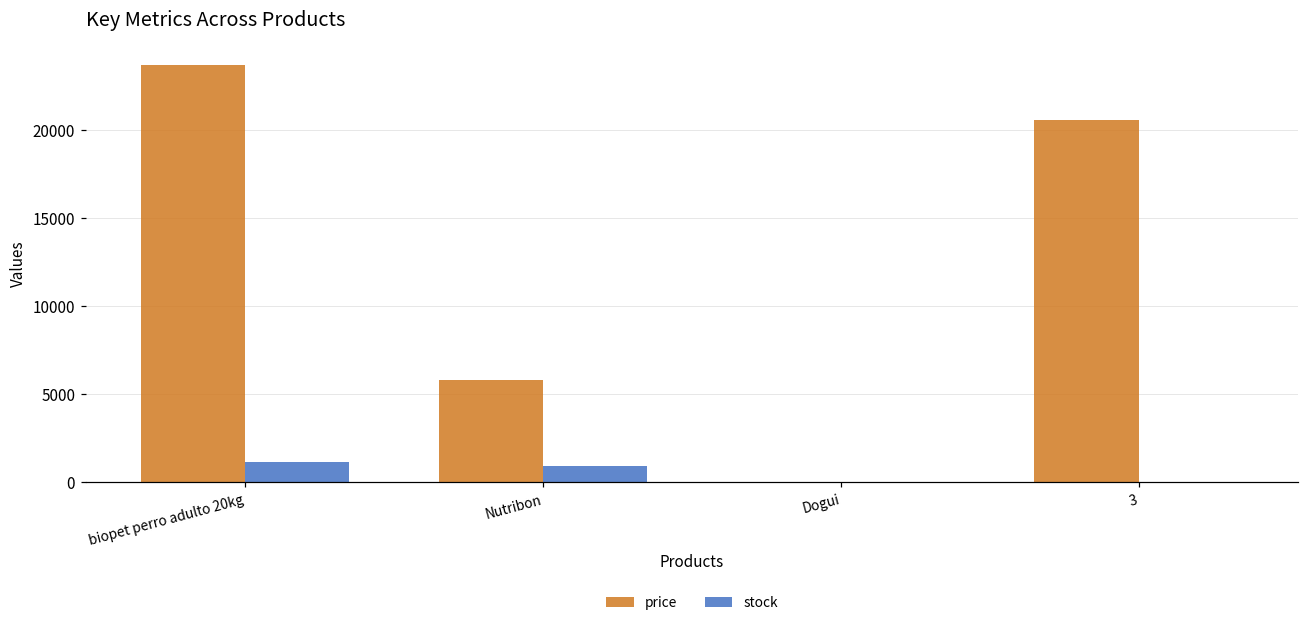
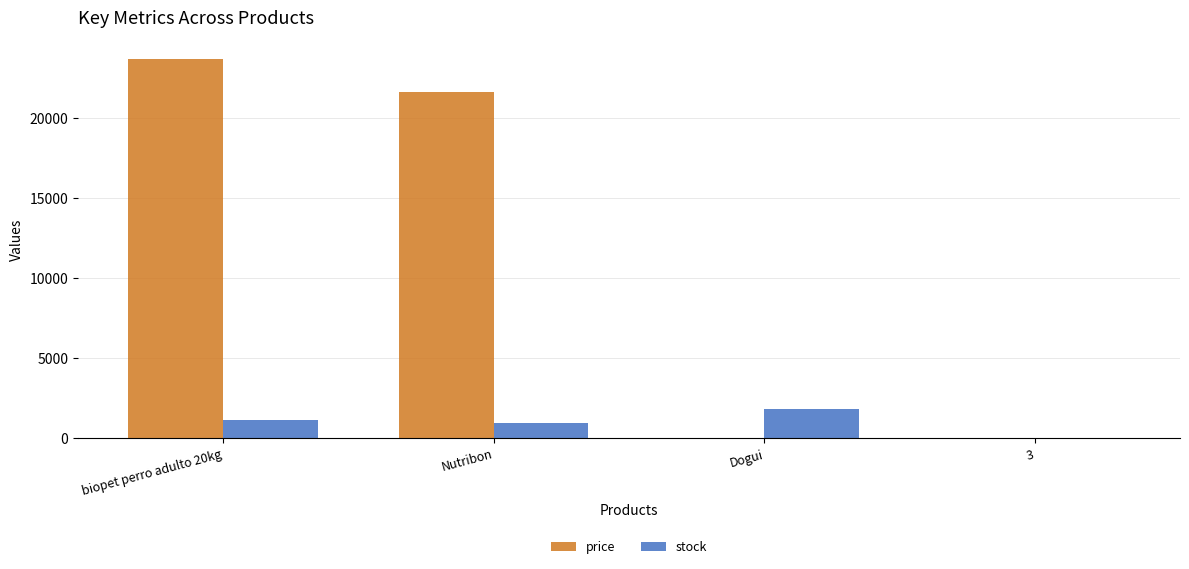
price, Nutribon: 5800 -> 21700
stock, Dogui: 0 -> 1800
price, 3: 20600 -> 0
